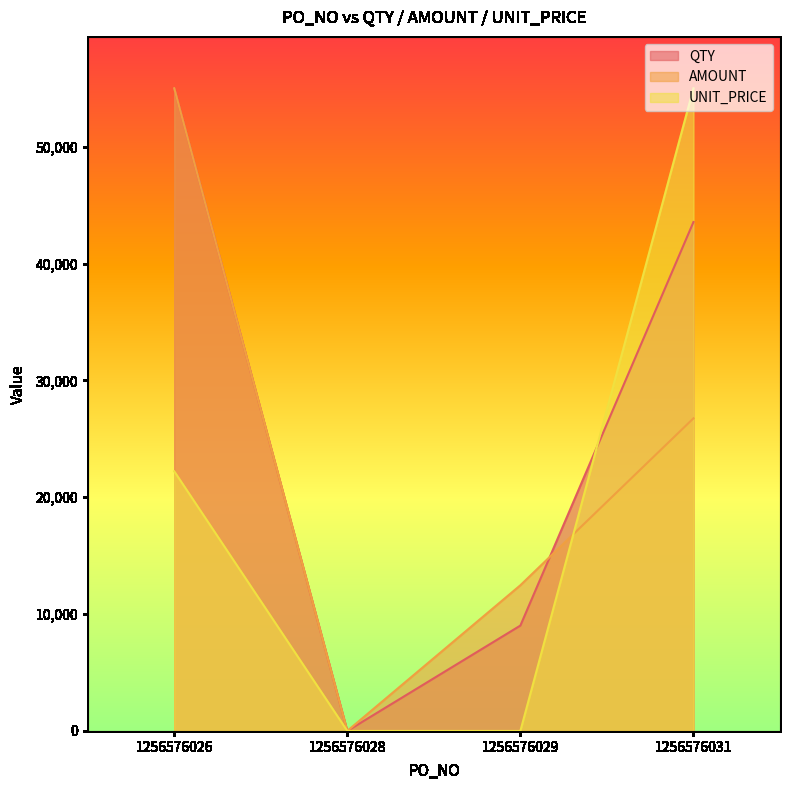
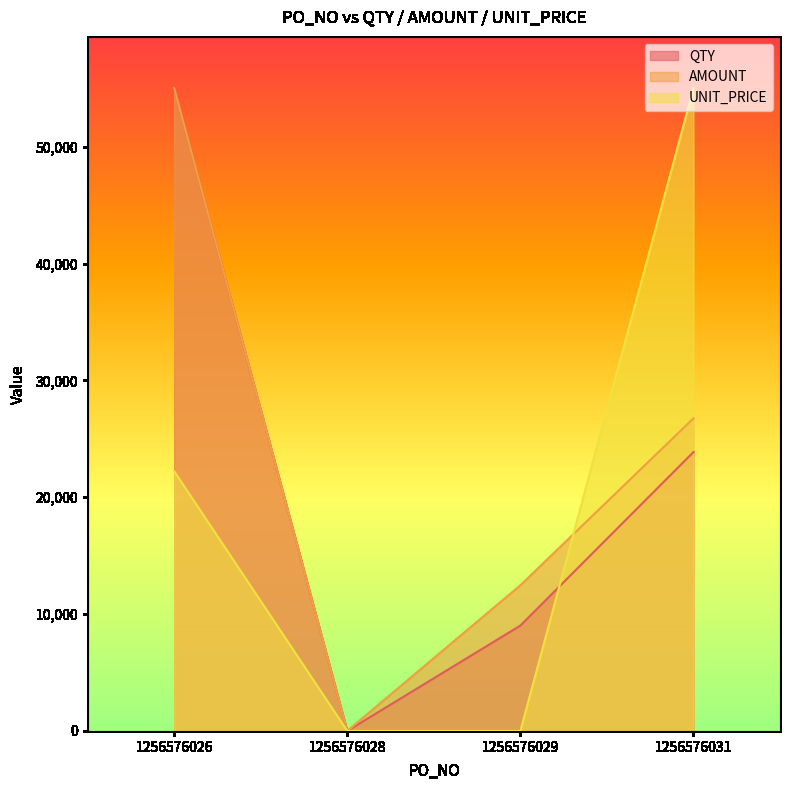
QTY, 1256576031: 43,600 -> 23,900
